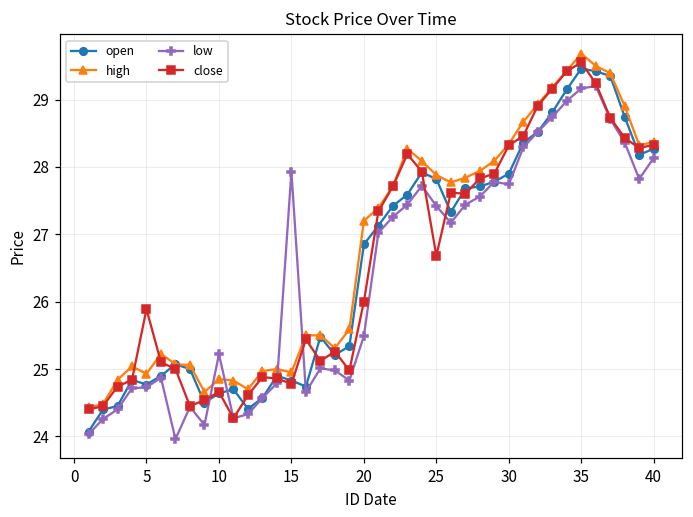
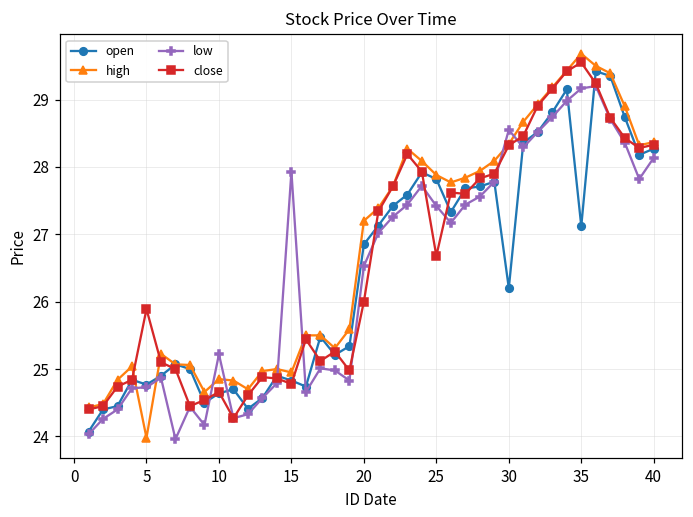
high, 5: 24.9 -> 24.0
low, 20: 25.5 -> 26.5
open, 30: 27.9 -> 26.2
low, 30: 27.7 -> 28.6
open, 35: 29.5 -> 27.1
